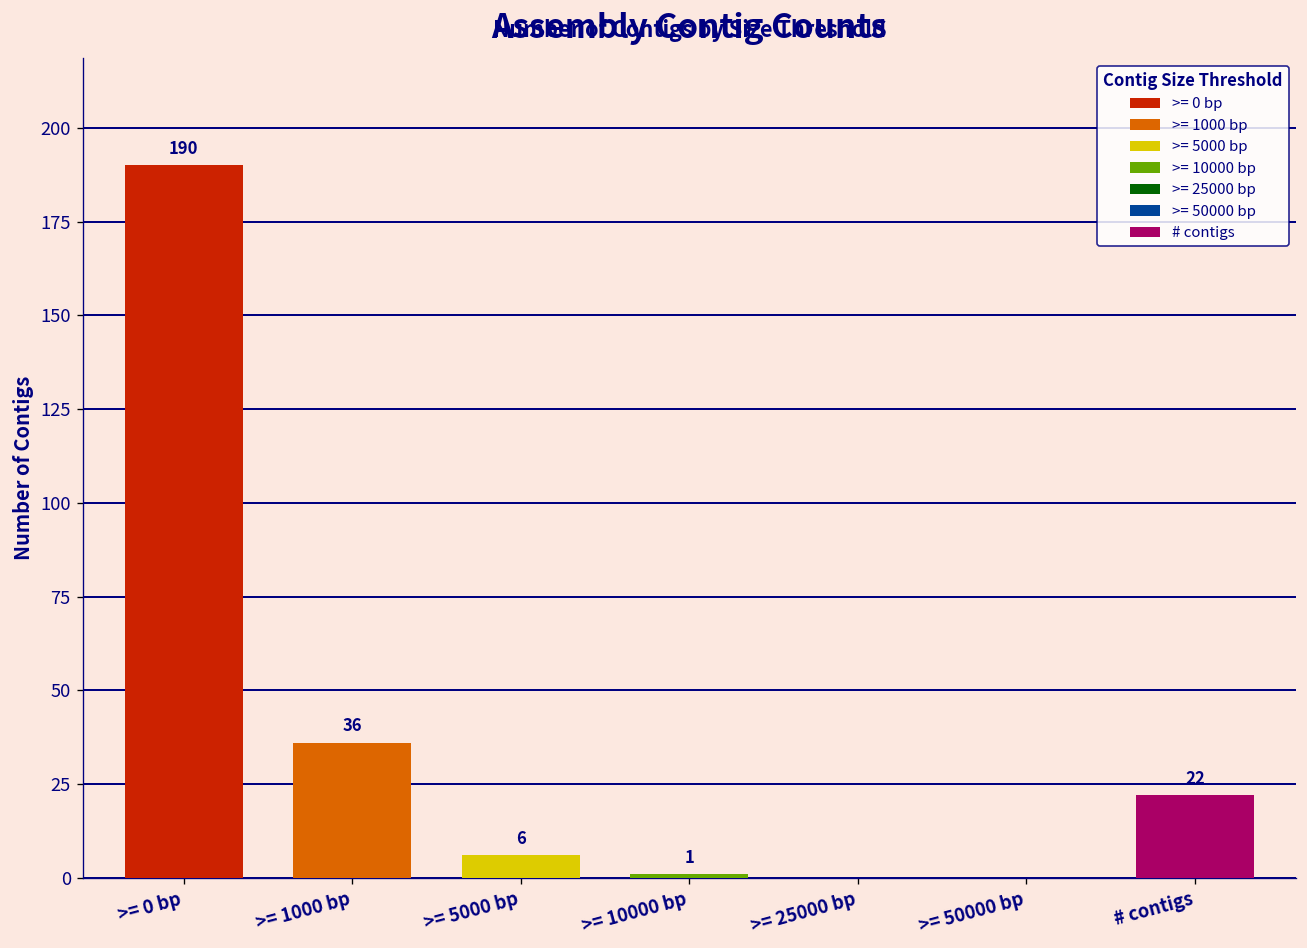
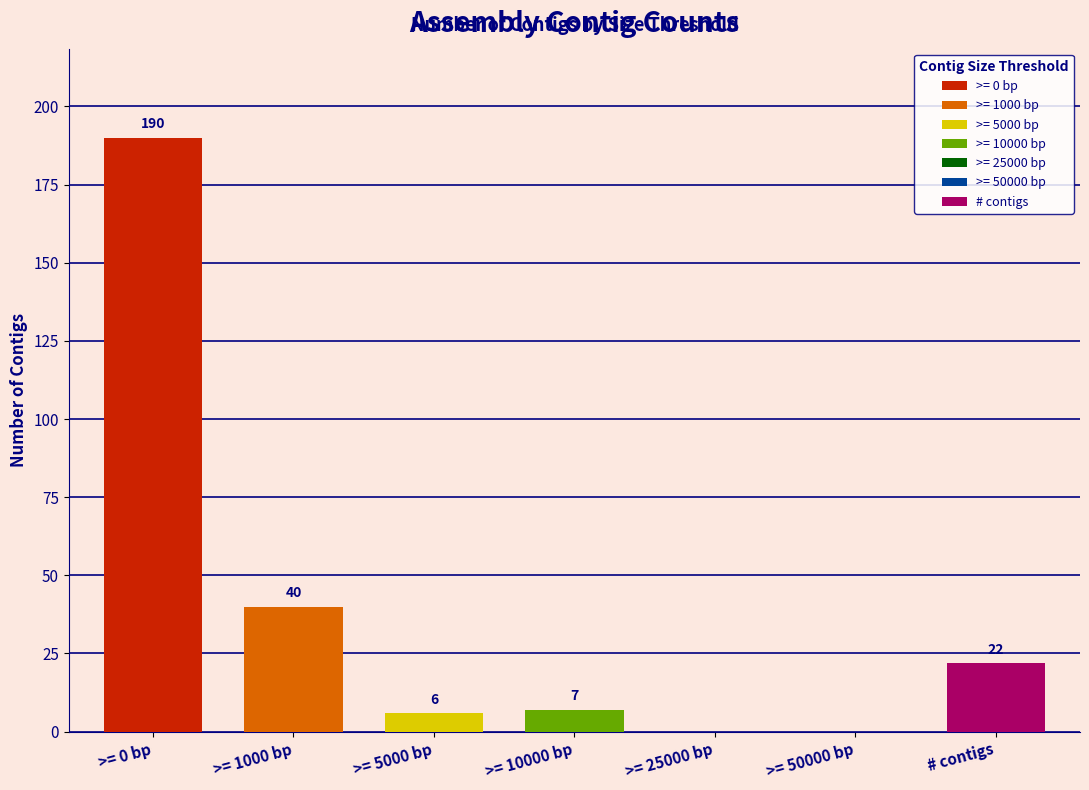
>= 1000 bp: 36 -> 40
>= 10000 bp: 1 -> 7
